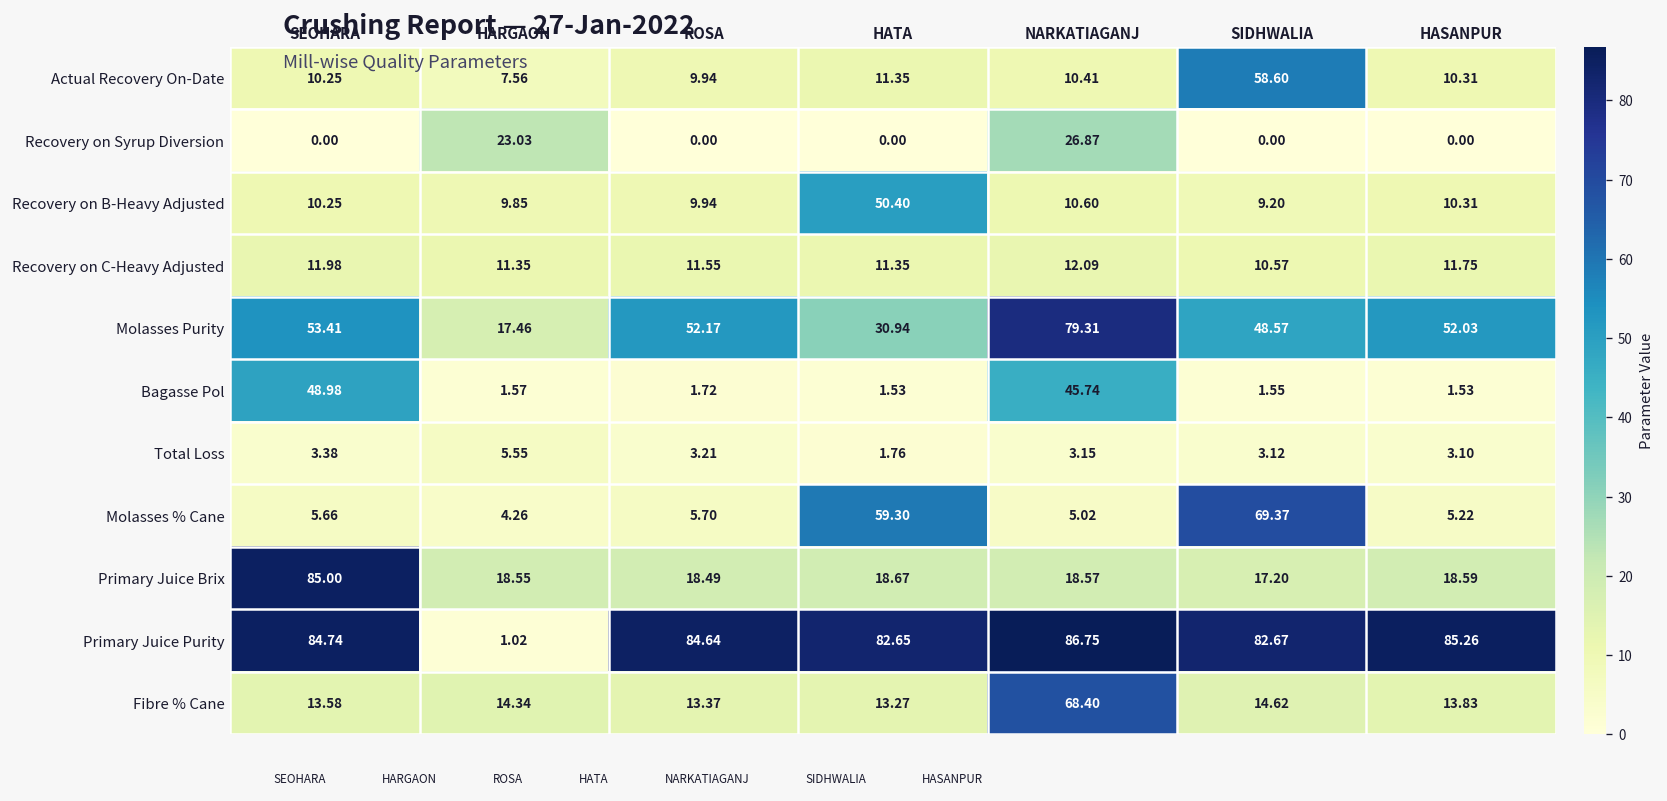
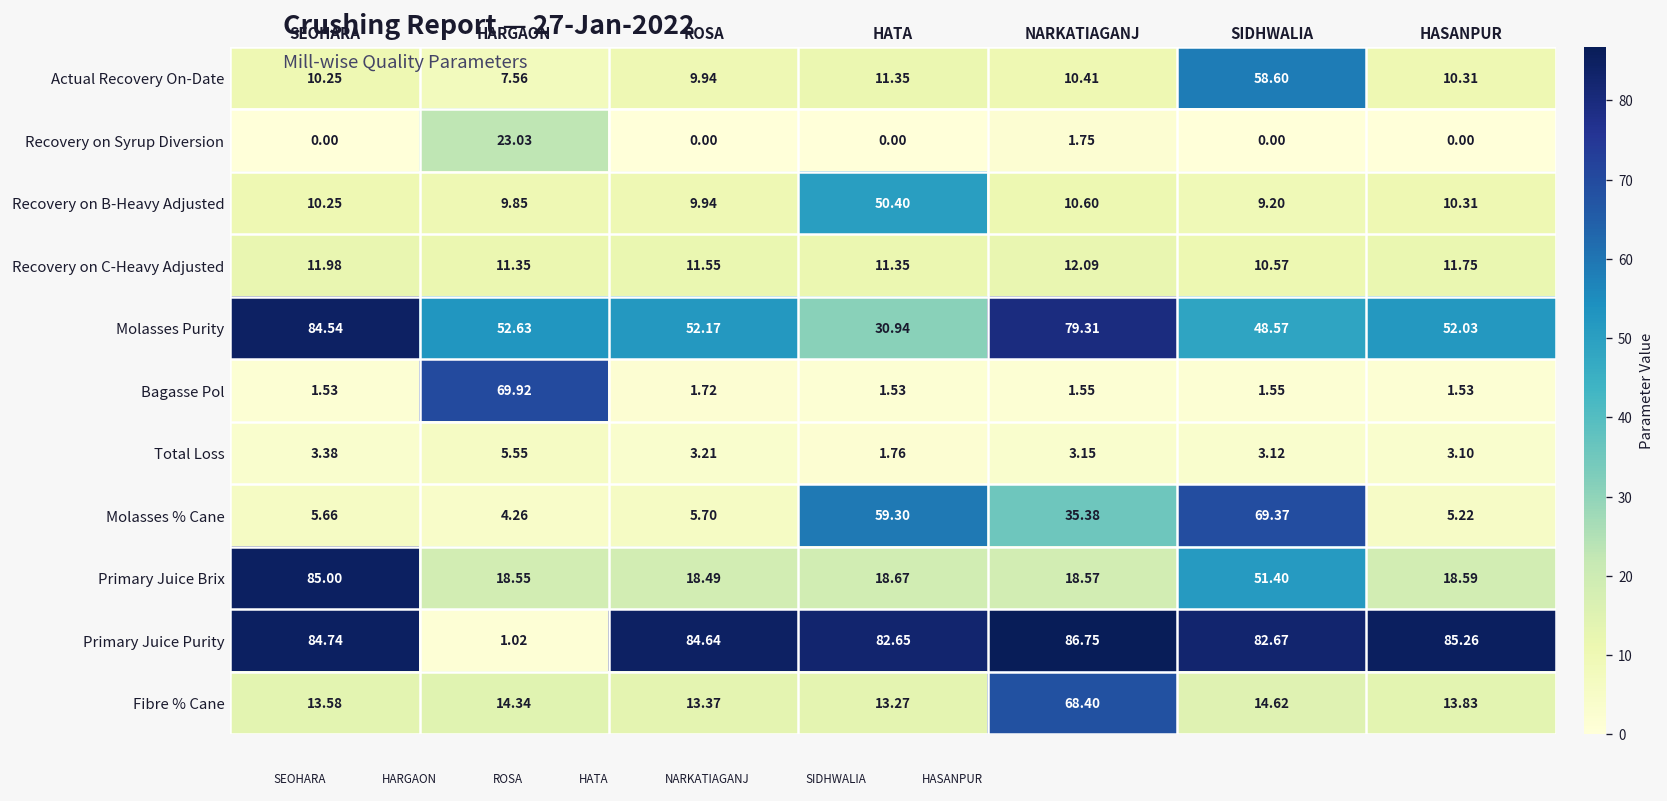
Recovery on Syrup Diversion, NARKATIAGANJ: 26.87 -> 1.75
Molasses Purity, SEOHARA: 53.41 -> 84.54
Molasses Purity, HARGAON: 17.46 -> 52.63
Bagasse Pol, SEOHARA: 48.98 -> 1.53
Bagasse Pol, HARGAON: 1.57 -> 69.92
Bagasse Pol, NARKATIAGANJ: 45.74 -> 1.55
Molasses % Cane, NARKATIAGANJ: 5.02 -> 35.38
Primary Juice Brix, SIDHWALIA: 17.20 -> 51.40
